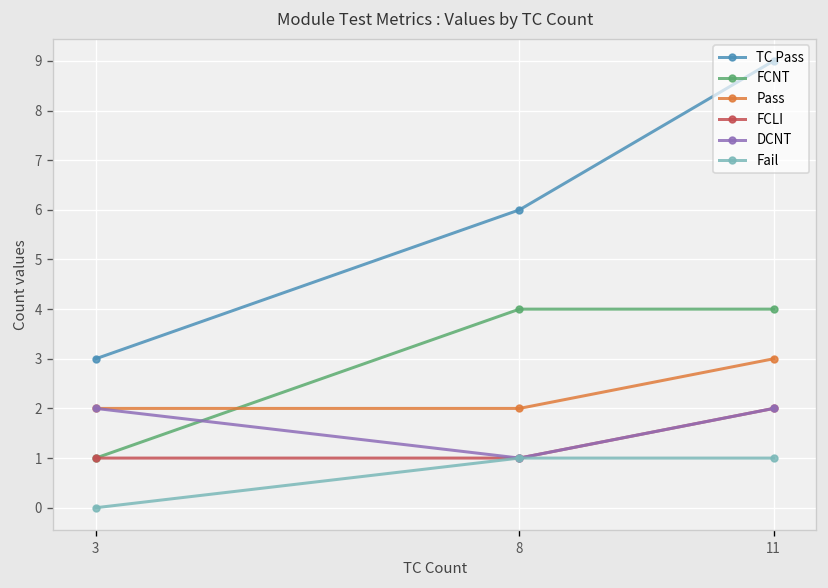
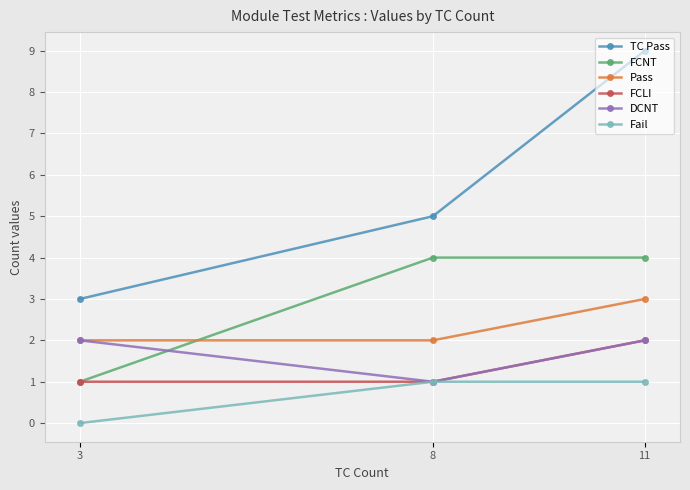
TC Pass, 8: 6 -> 5
